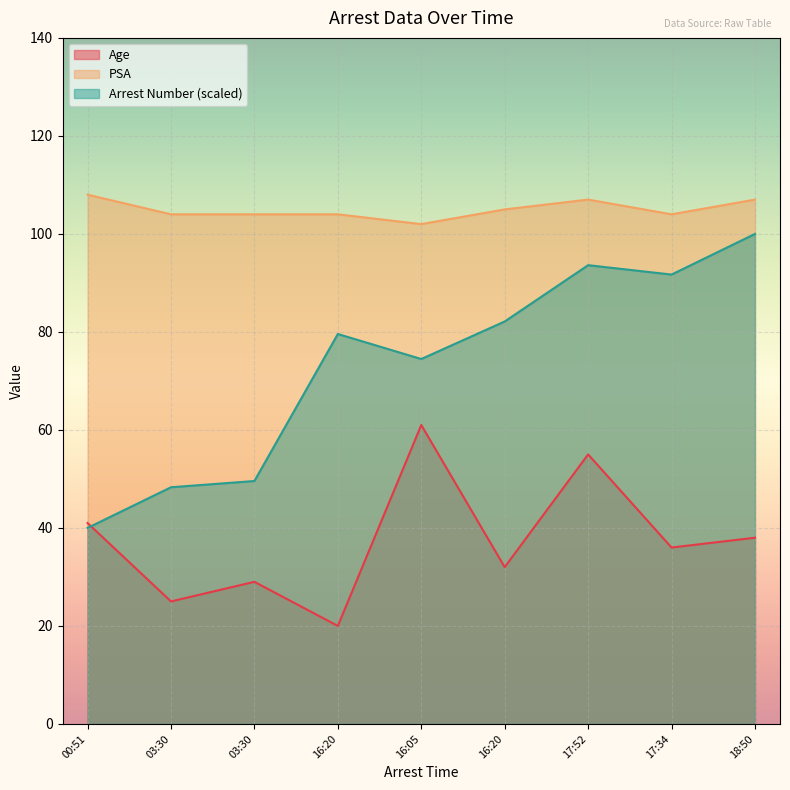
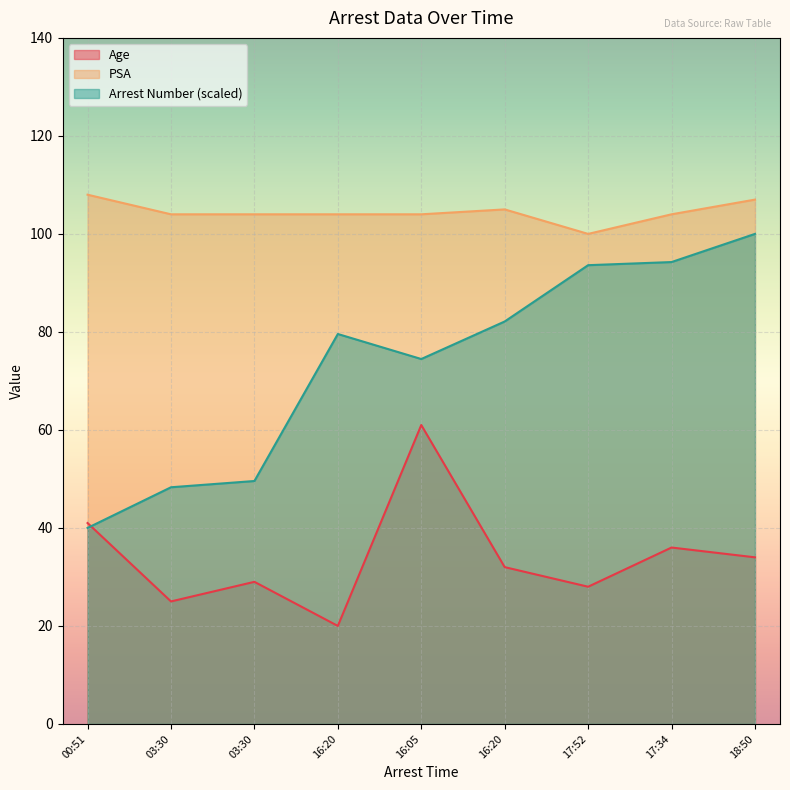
PSA, 16:05: 102 -> 104
Age, 17:52: 55 -> 28
PSA, 17:52: 107 -> 100
Arrest Number (scaled), 17:34: 92 -> 94
Age, 18:50: 38 -> 34
